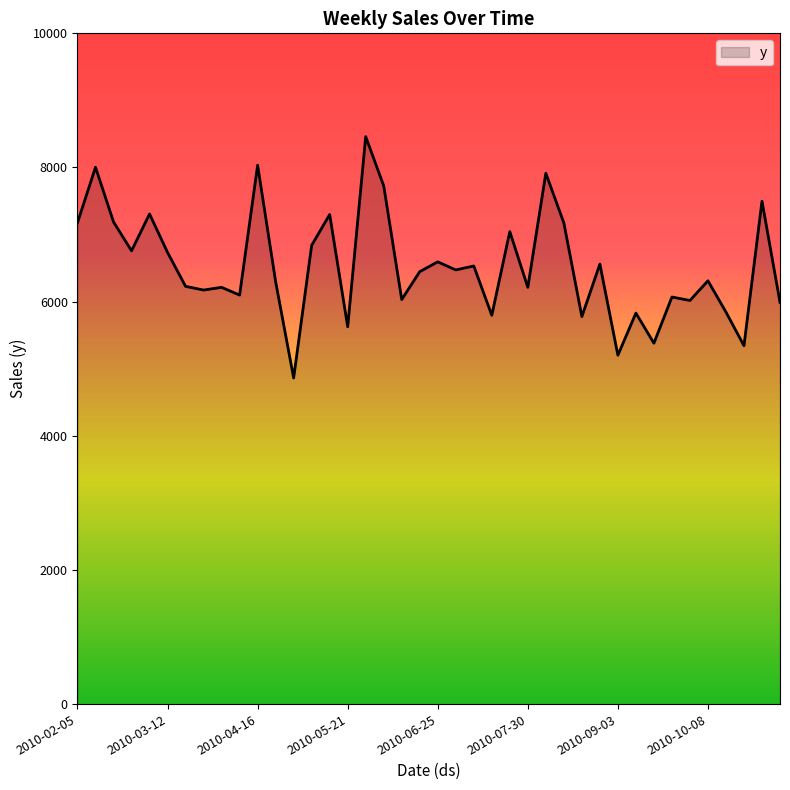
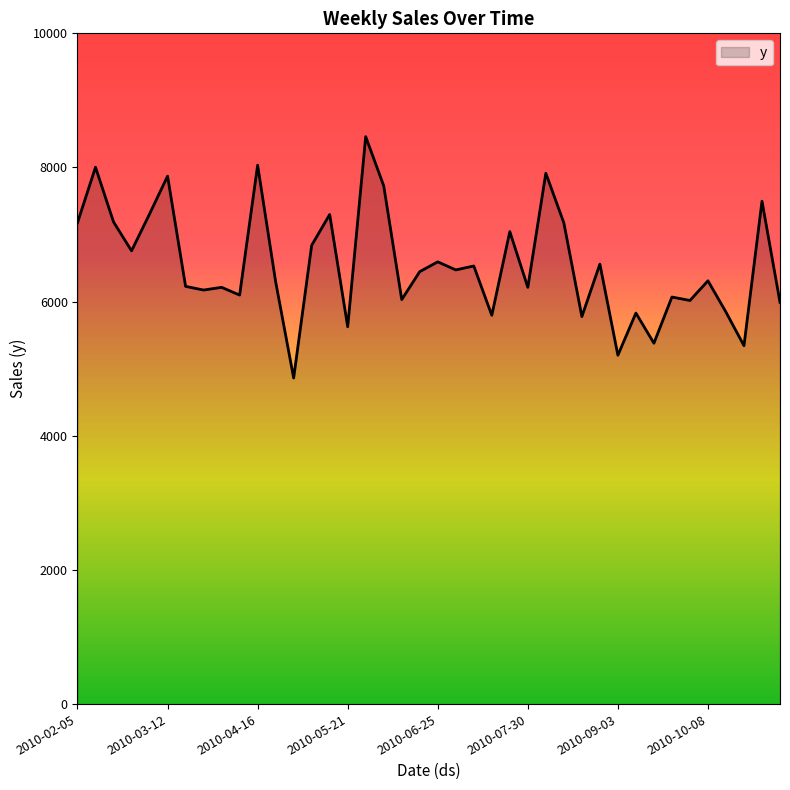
2010-03-12: 6700 -> 7900
